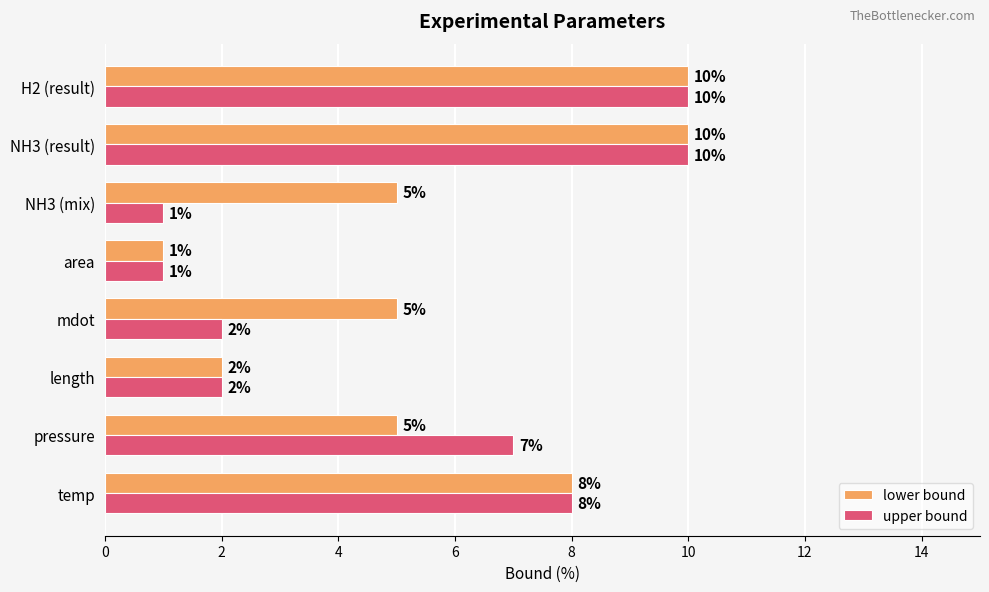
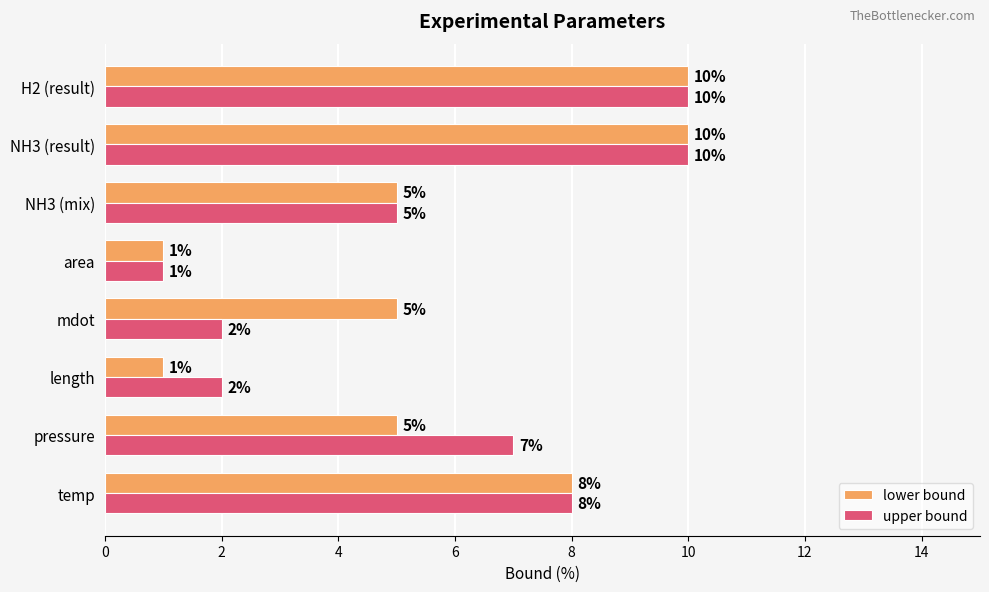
upper bound, NH3 (mix): 1% -> 5%
lower bound, length: 2% -> 1%
